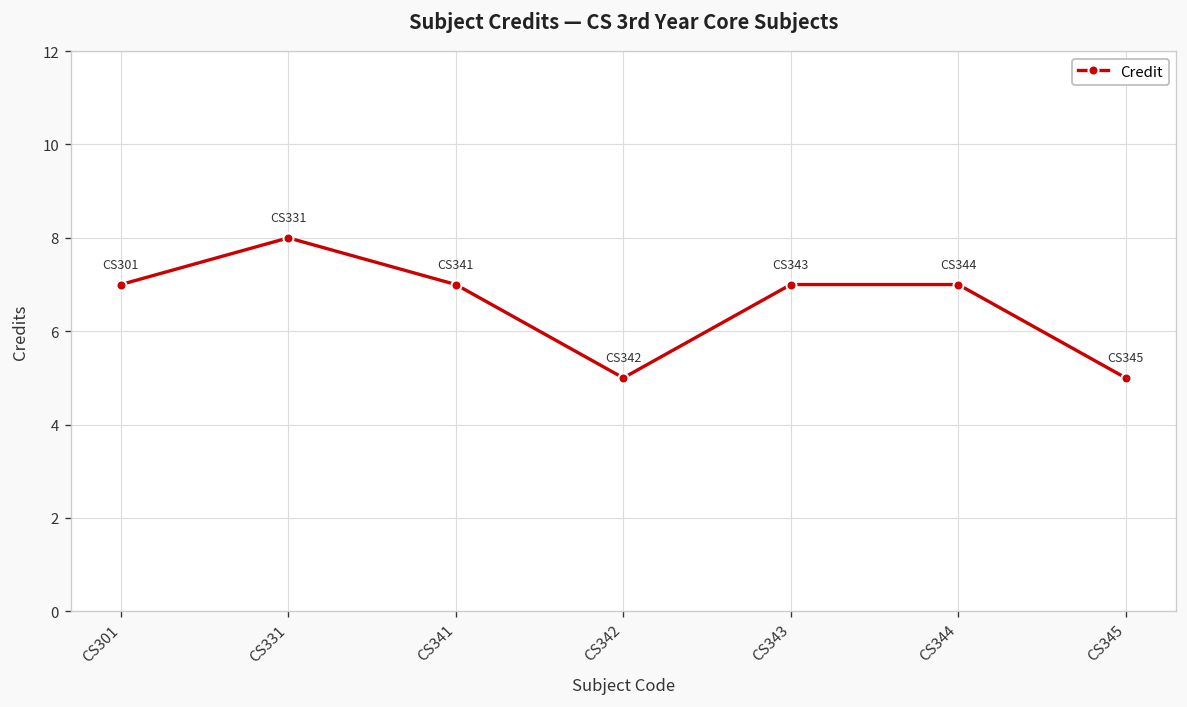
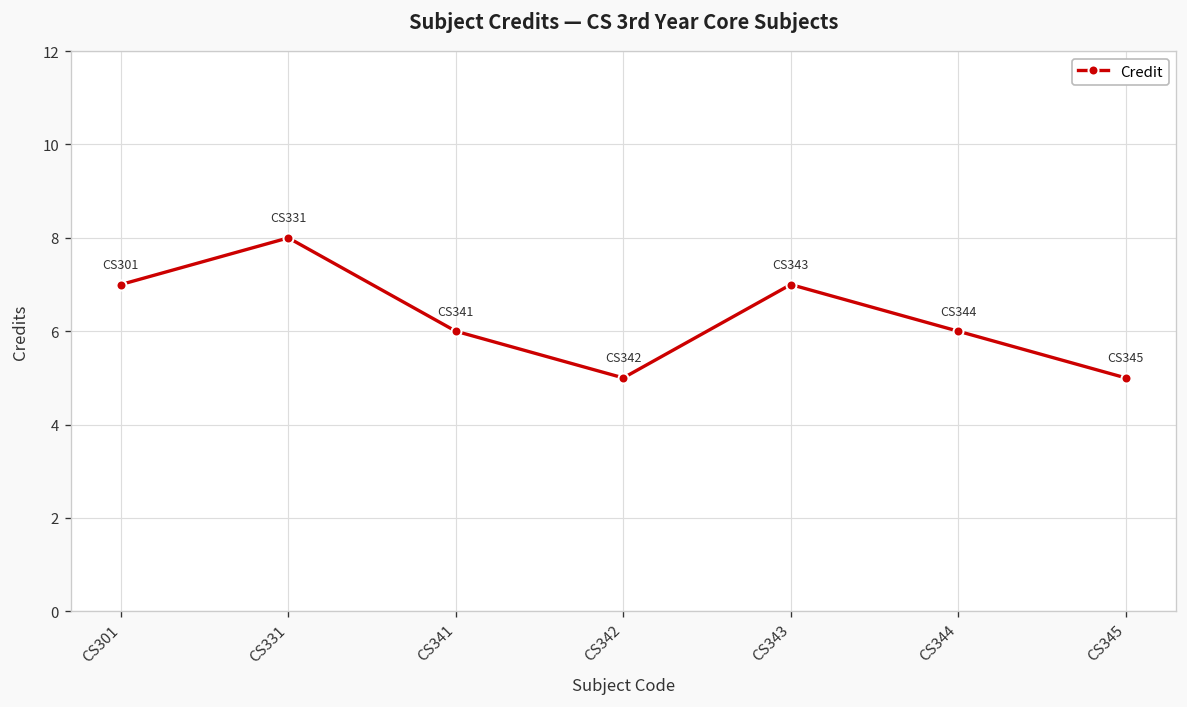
CS341: 7 -> 6
CS344: 7 -> 6
